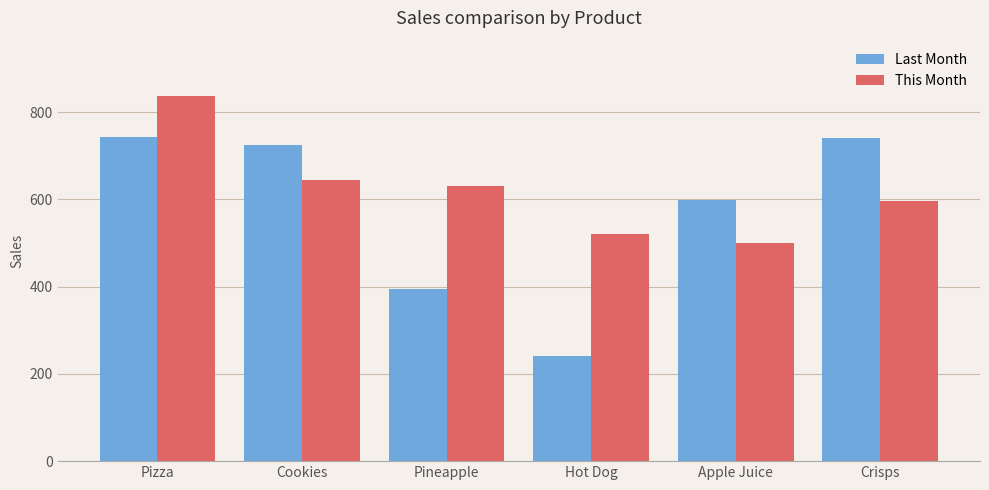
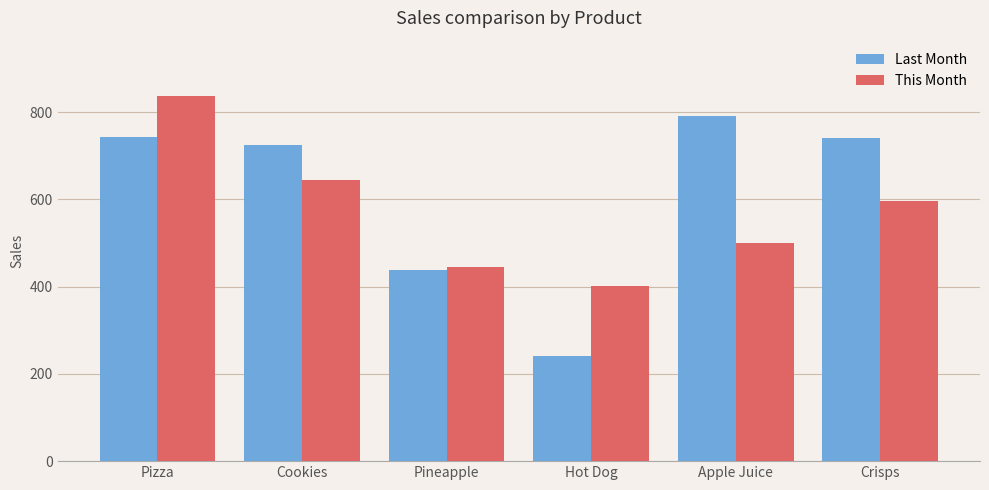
Last Month, Pineapple: 390 -> 440
This Month, Pineapple: 630 -> 440
This Month, Hot Dog: 520 -> 400
Last Month, Apple Juice: 600 -> 790
